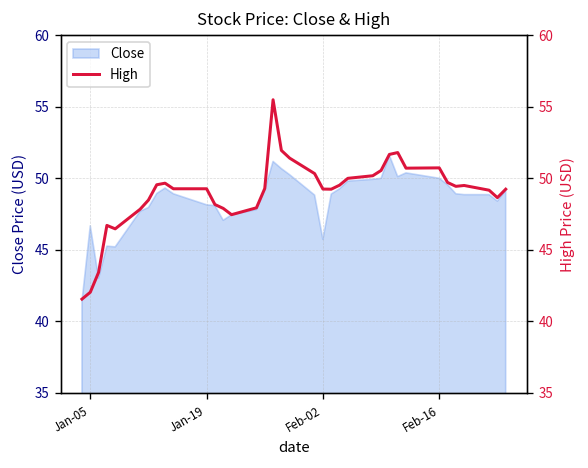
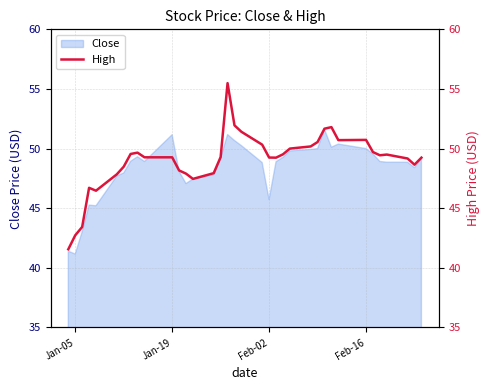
Close, Jan-05: 46.7 -> 41.2
Close, Jan-19: 48.2 -> 51.2
High, Jan-05: 42.0 -> 42.7
